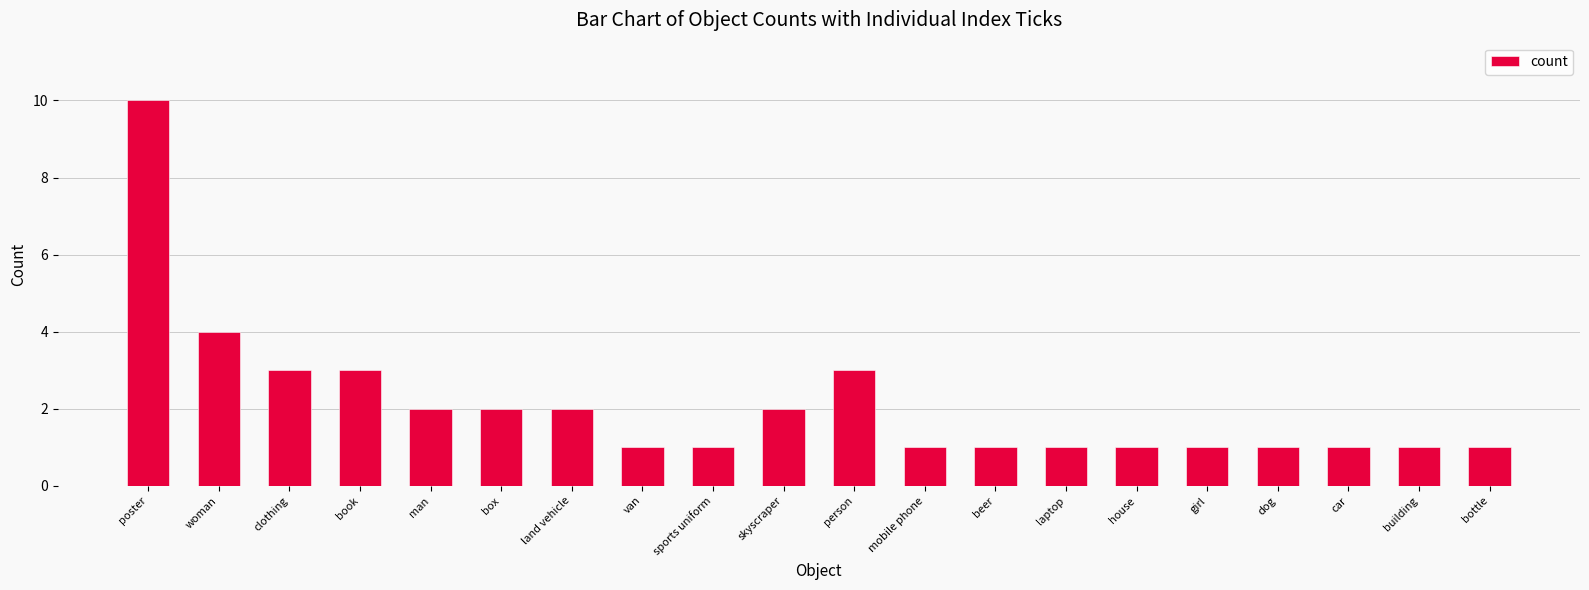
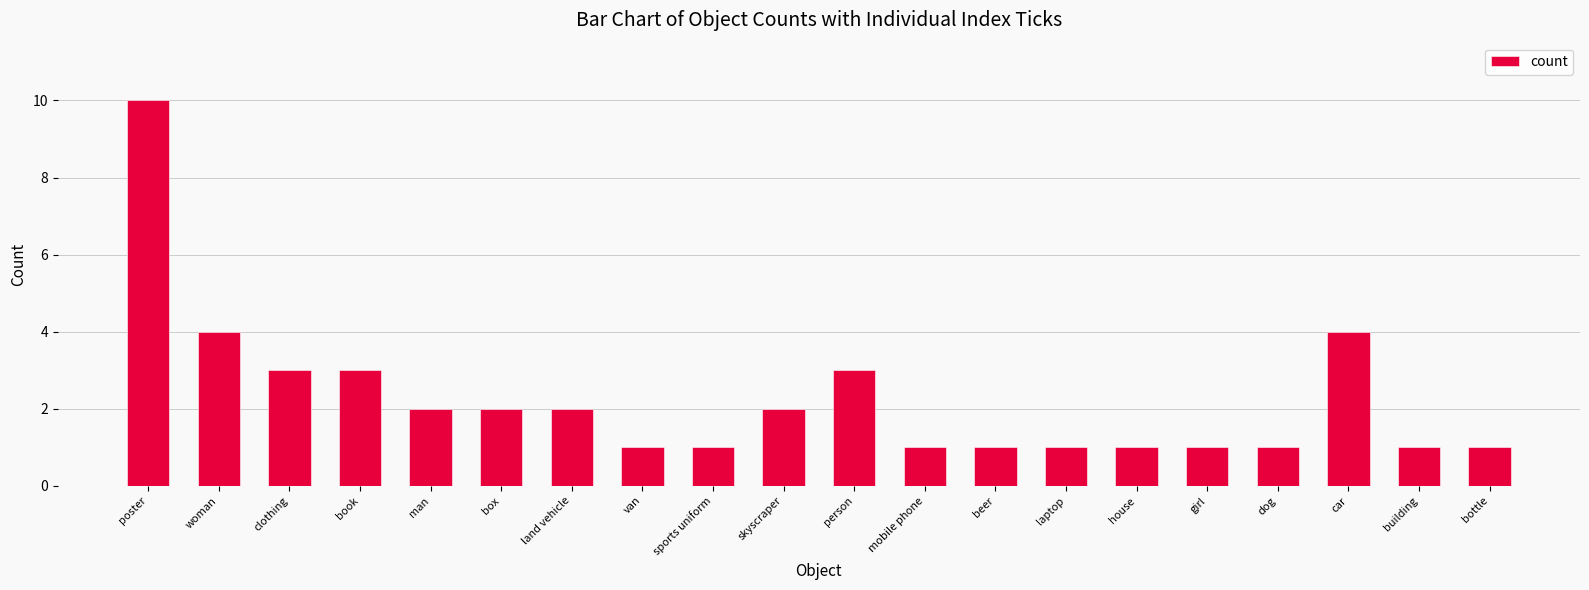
car: 1 -> 4
